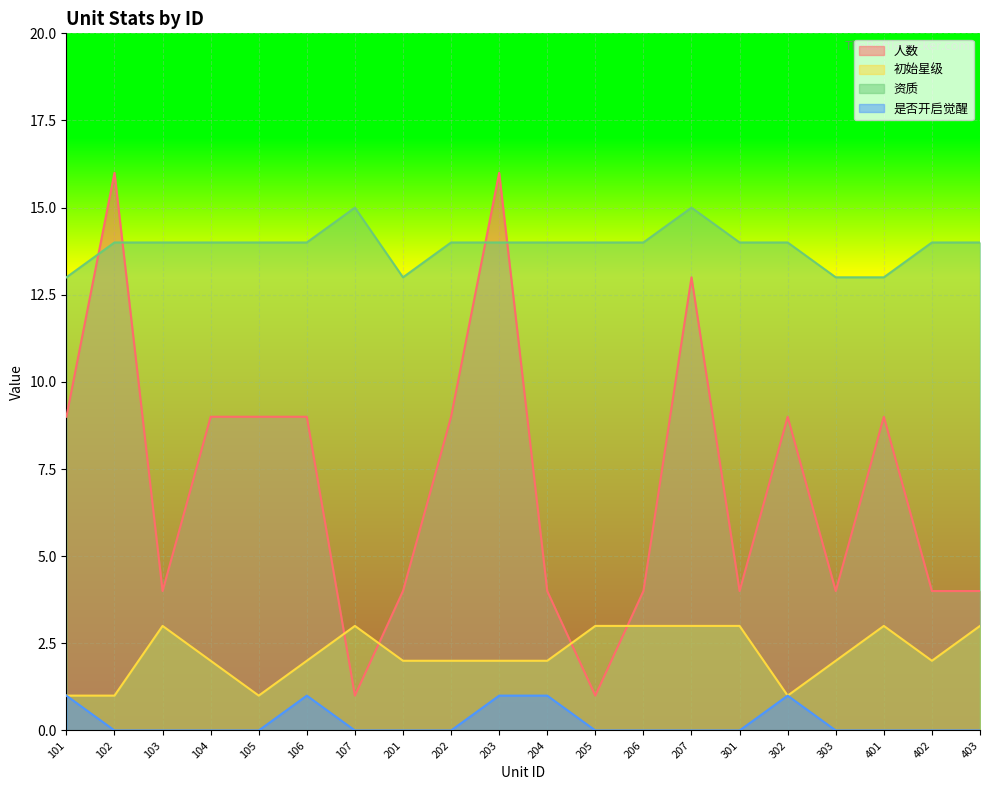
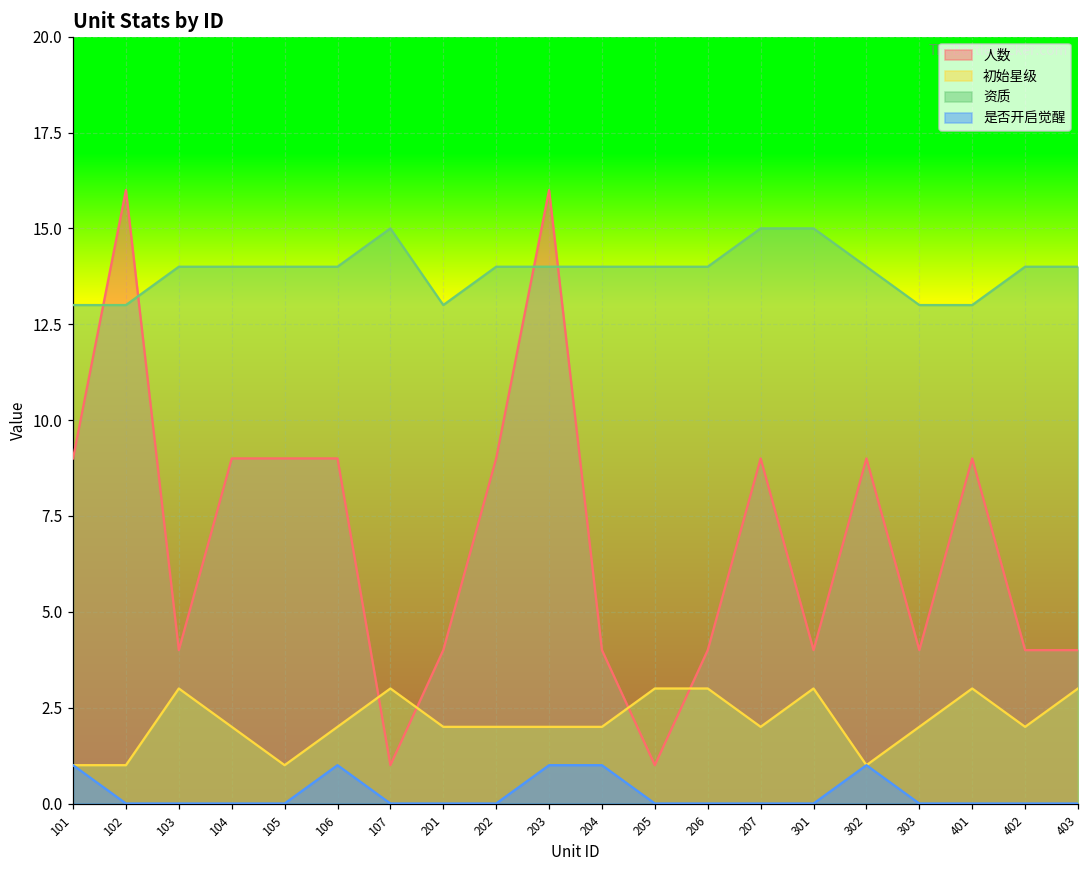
资质, 102: 14 -> 13
人数, 207: 13 -> 9
初始星级, 207: 3 -> 2
资质, 301: 14 -> 15
